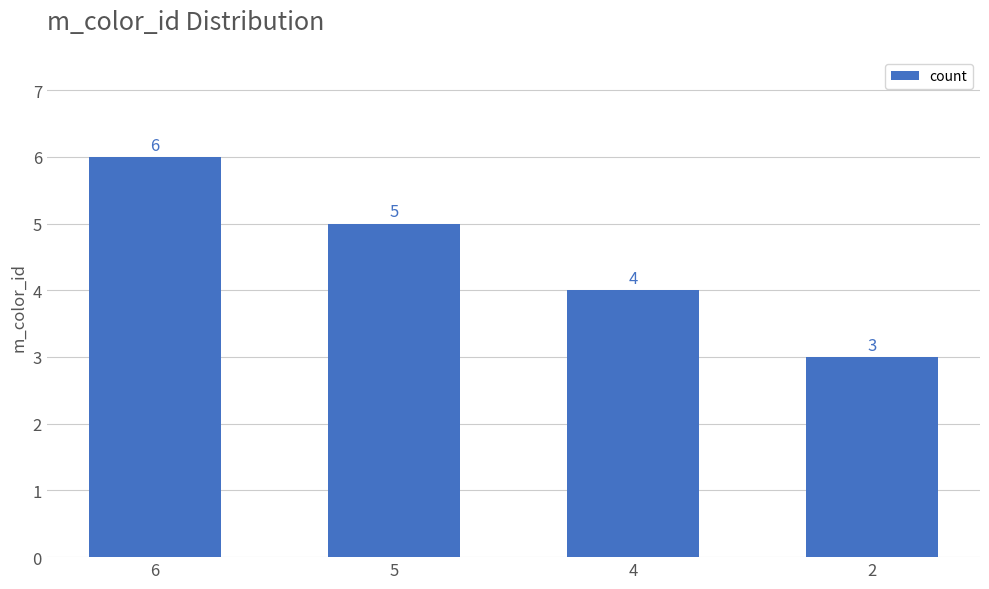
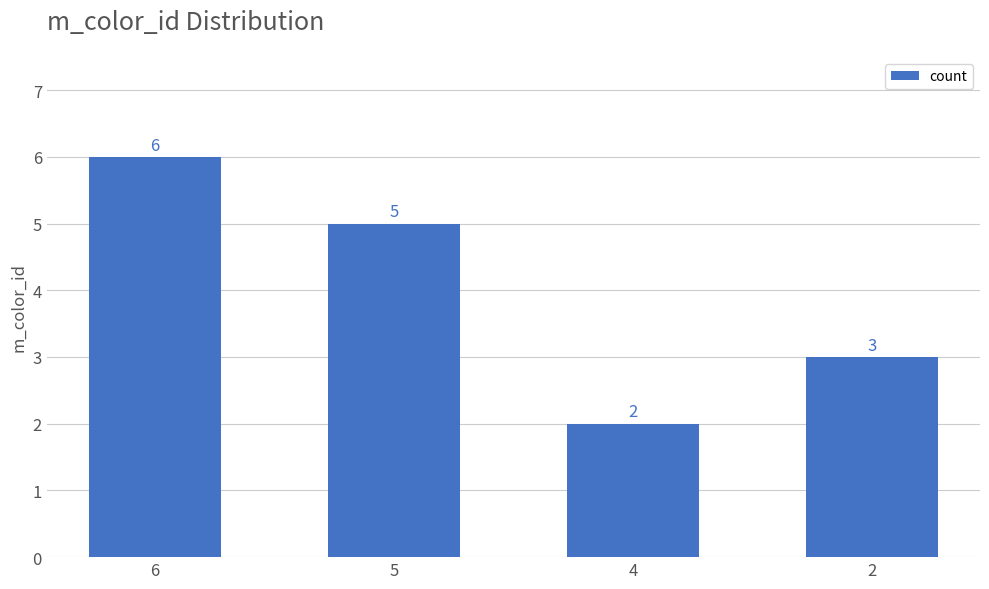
4: 4 -> 2
